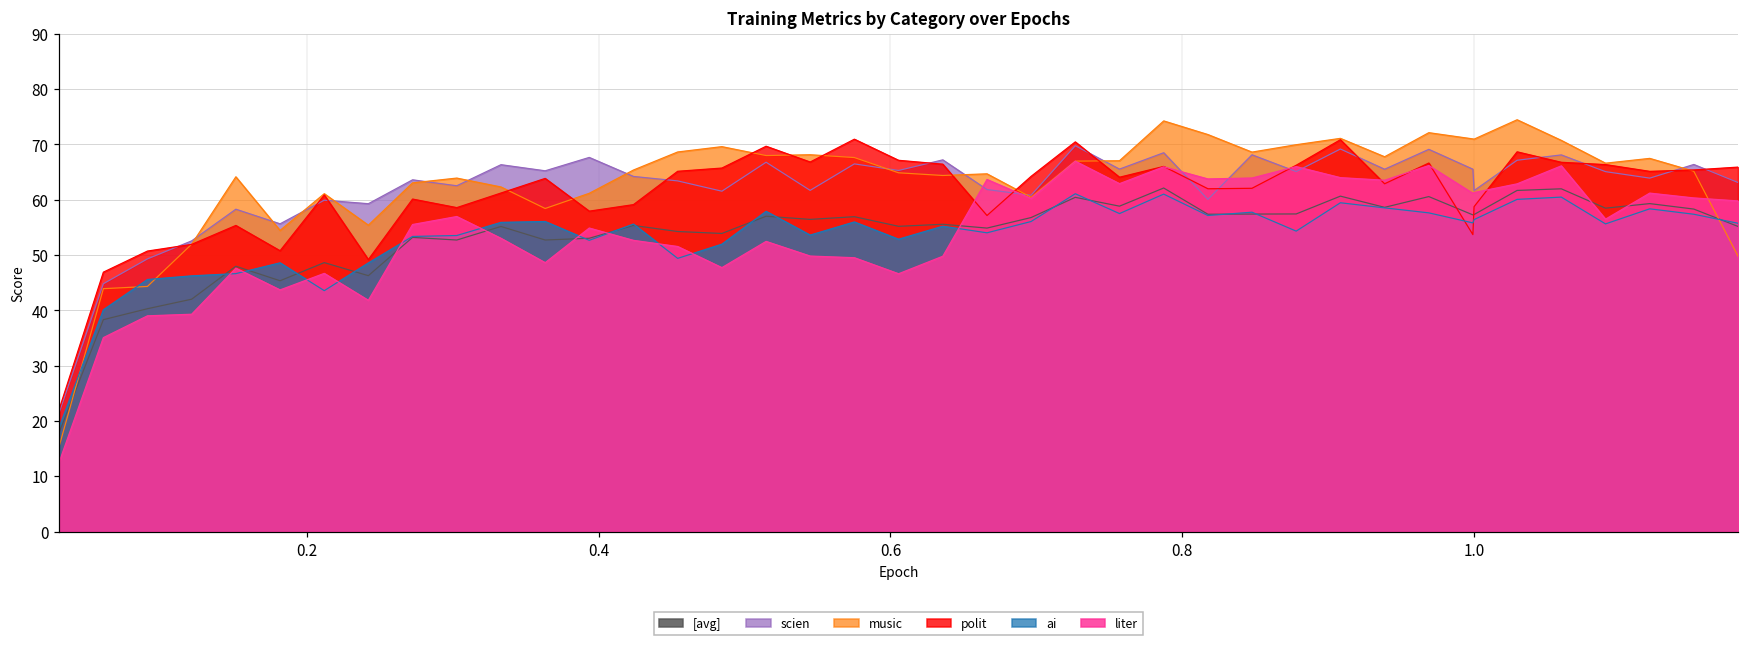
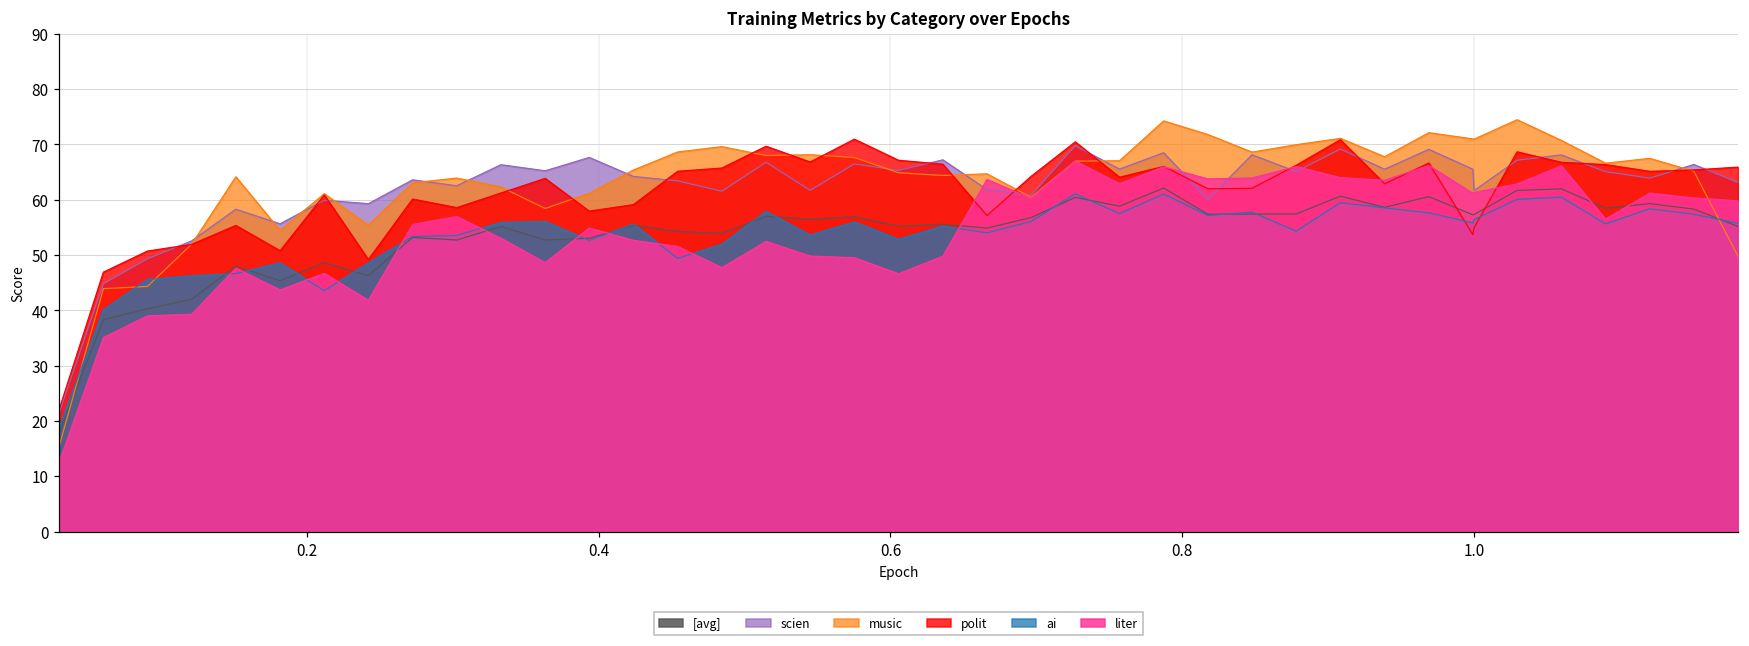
polit, 1.0: 59 -> 55
